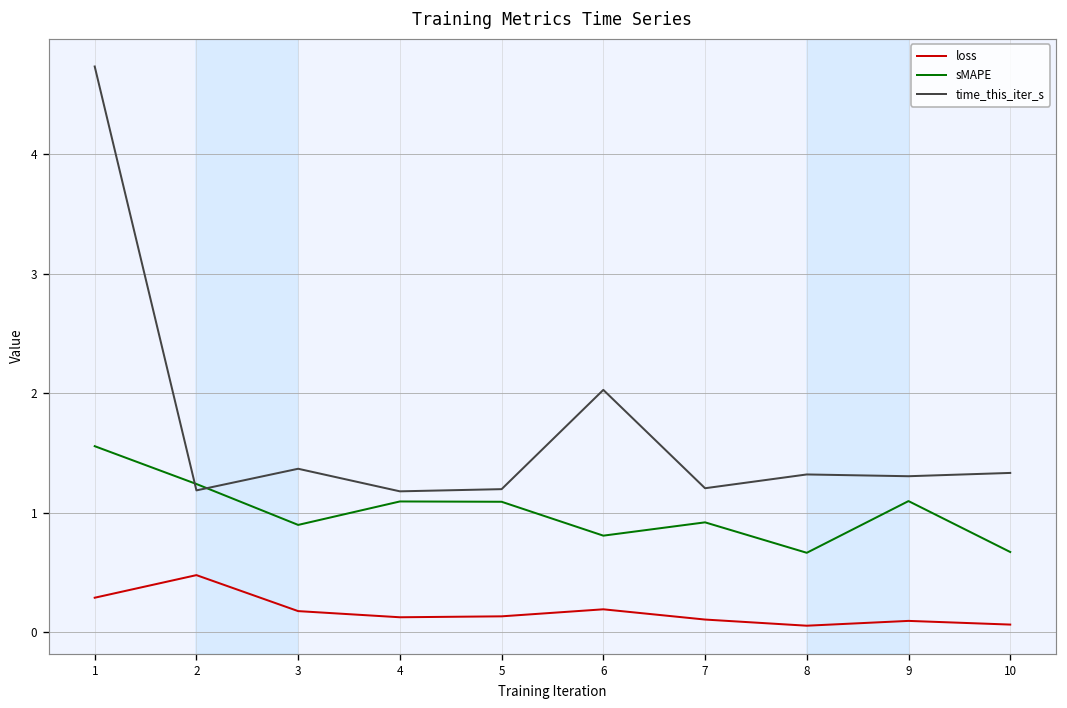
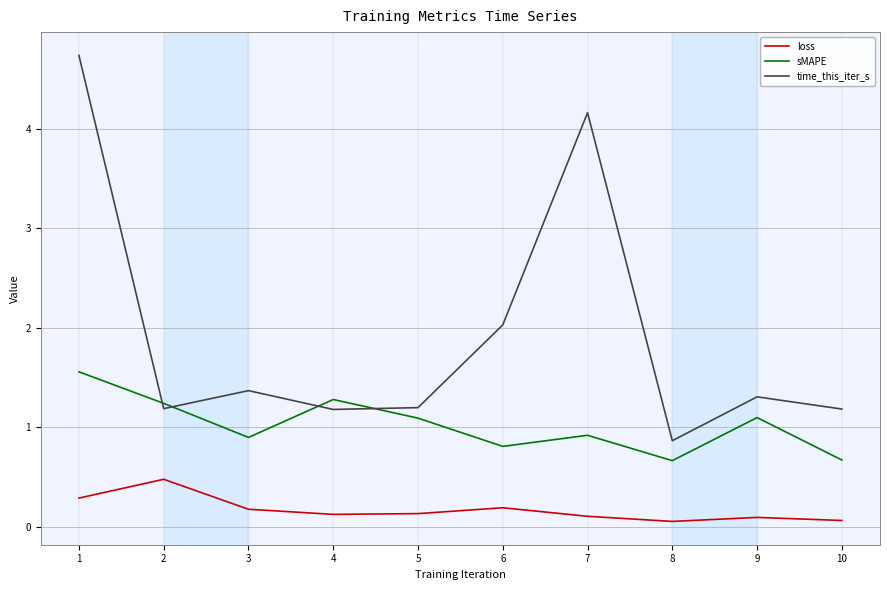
sMAPE, 4: 1.1 -> 1.3
time_this_iter_s, 7: 1.2 -> 4.2
time_this_iter_s, 8: 1.3 -> 0.9
time_this_iter_s, 10: 1.3 -> 1.2
